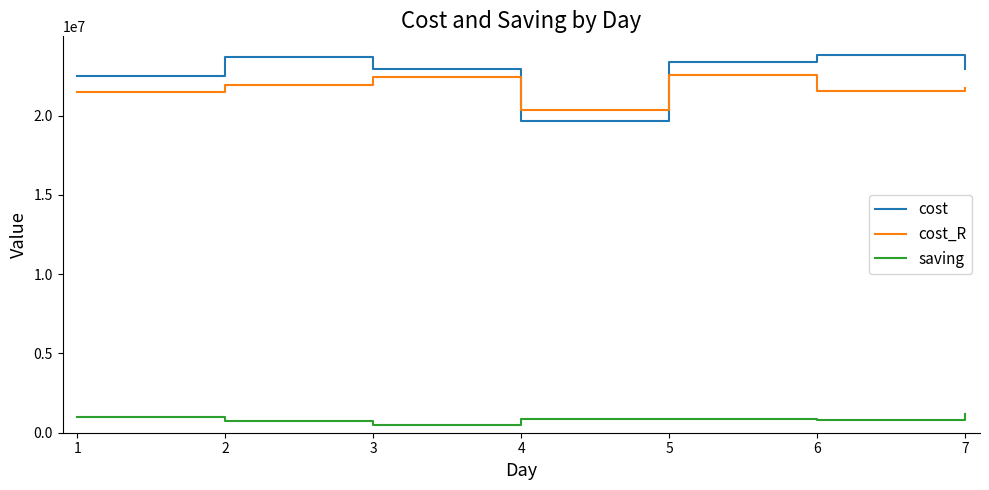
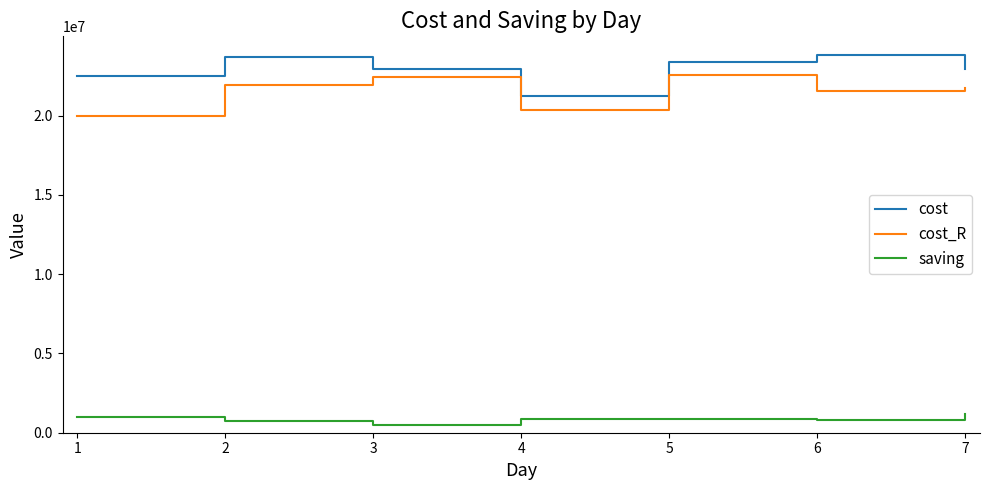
cost_R, 1: 21500000 -> 20000000
cost, 4: 19700000 -> 21200000
